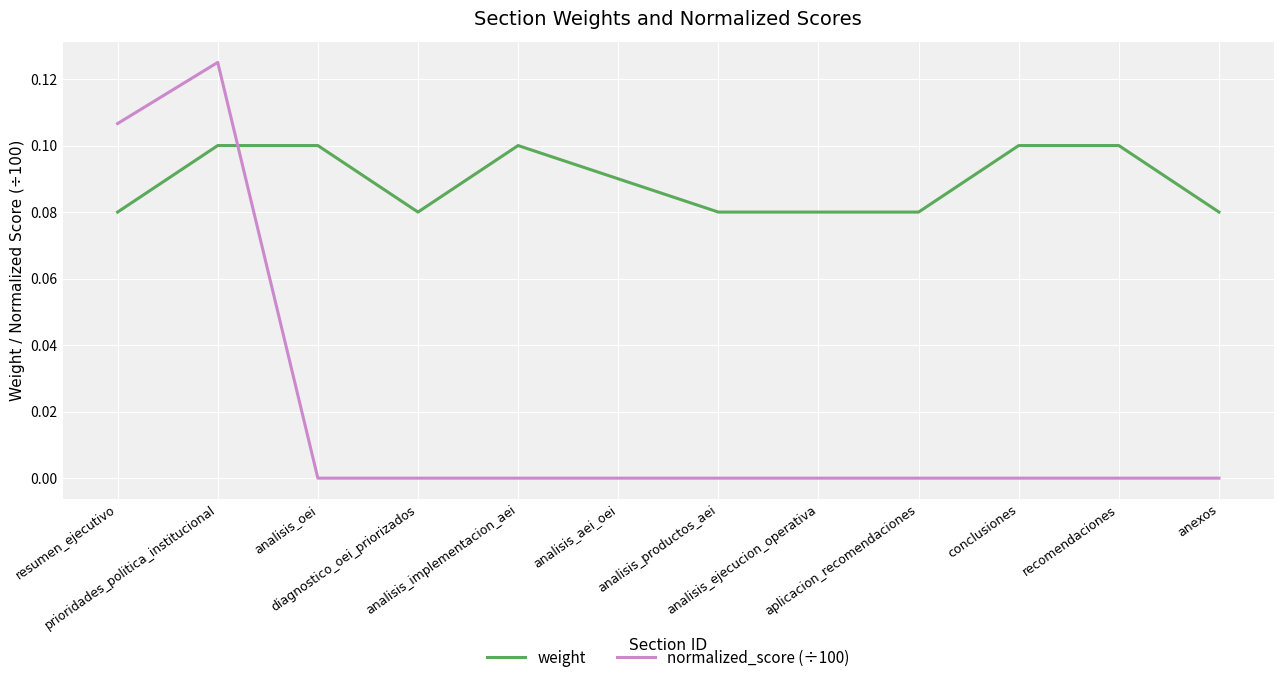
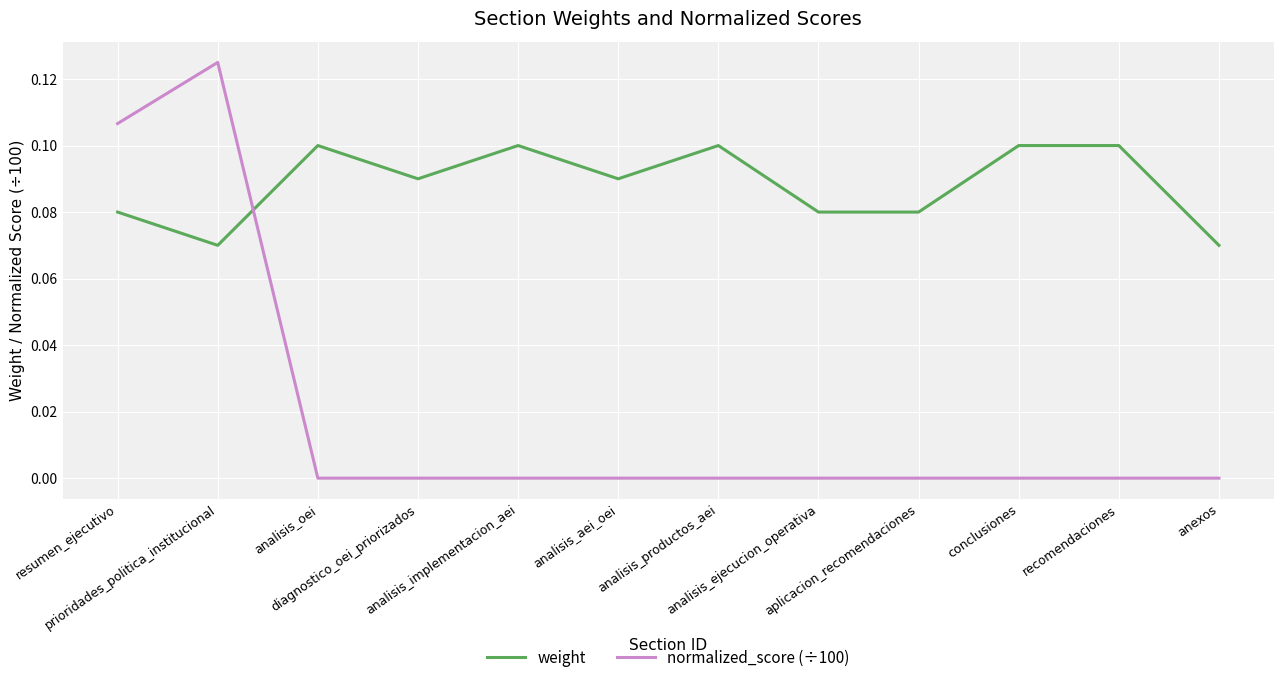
weight, prioridades_politica_institucional: 0.10 -> 0.07
weight, diagnostico_oei_priorizados: 0.08 -> 0.09
weight, analisis_productos_aei: 0.08 -> 0.10
weight, anexos: 0.08 -> 0.07
